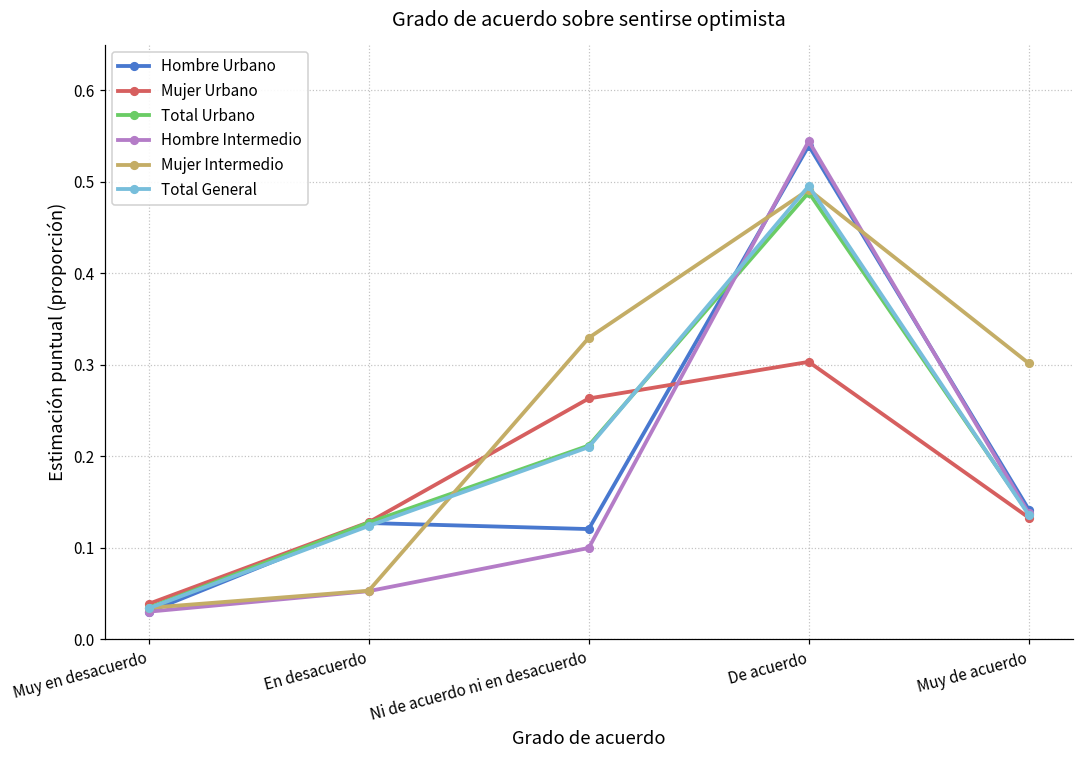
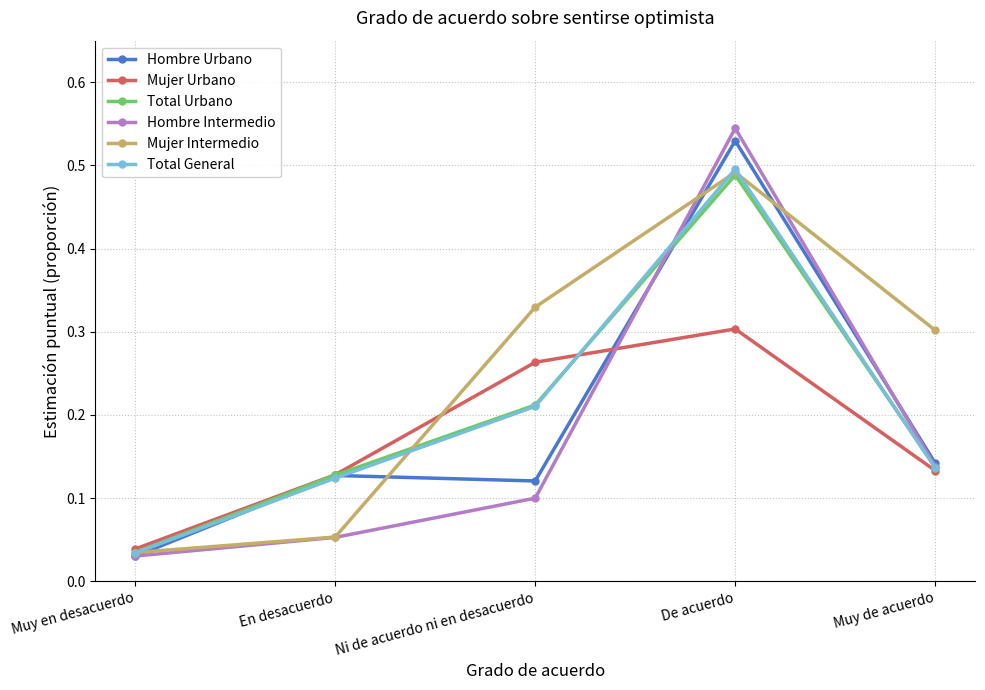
Hombre Urbano, De acuerdo: 0.54 -> 0.53
